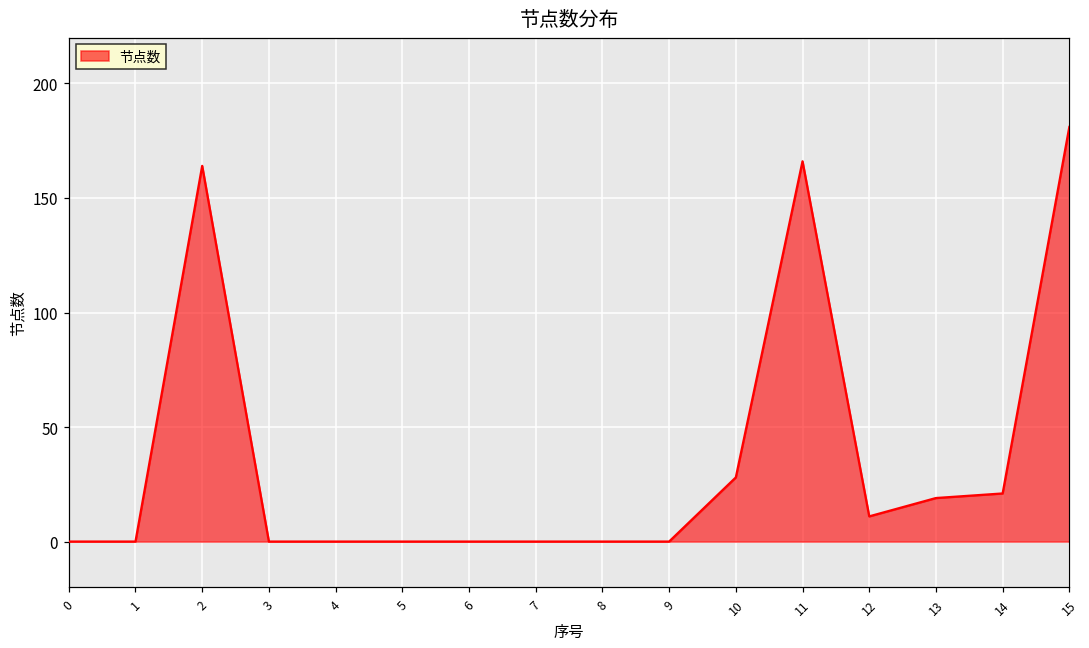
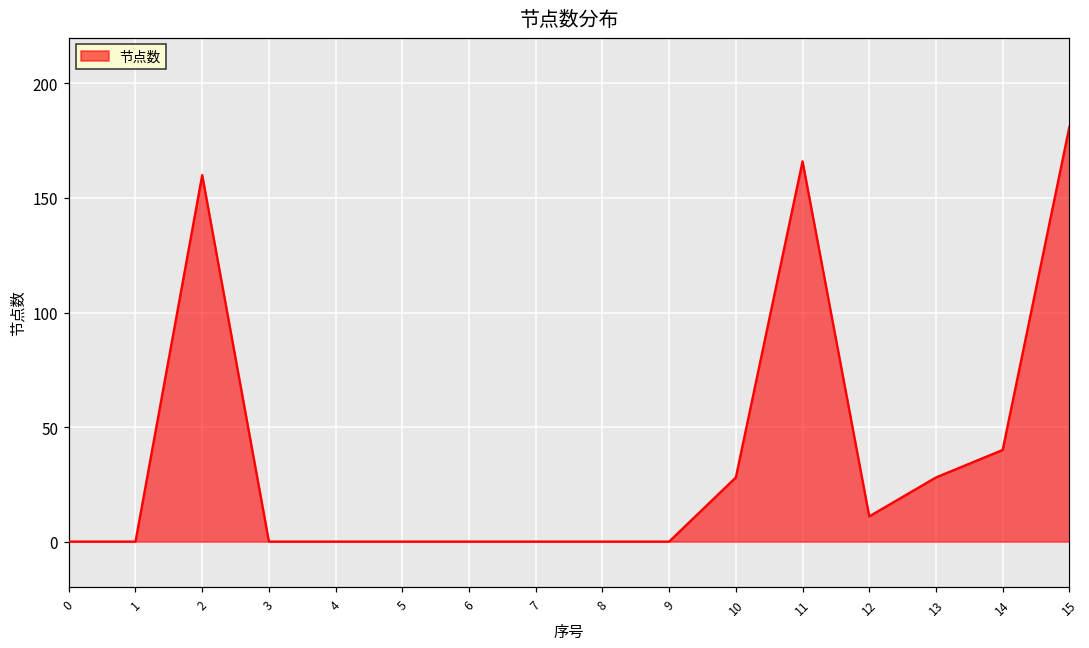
2: 164 -> 160
13: 19 -> 28
14: 21 -> 40
